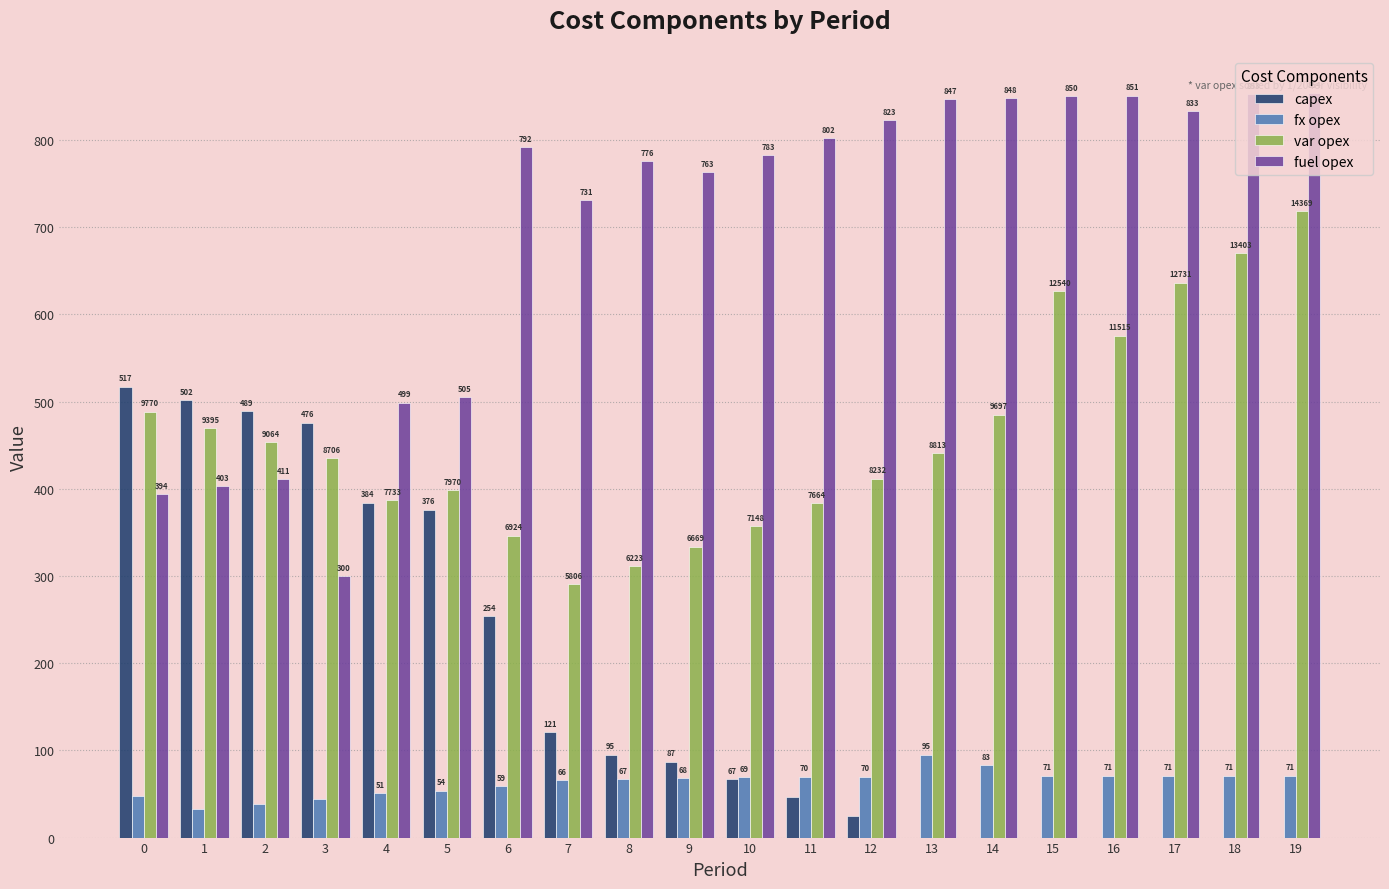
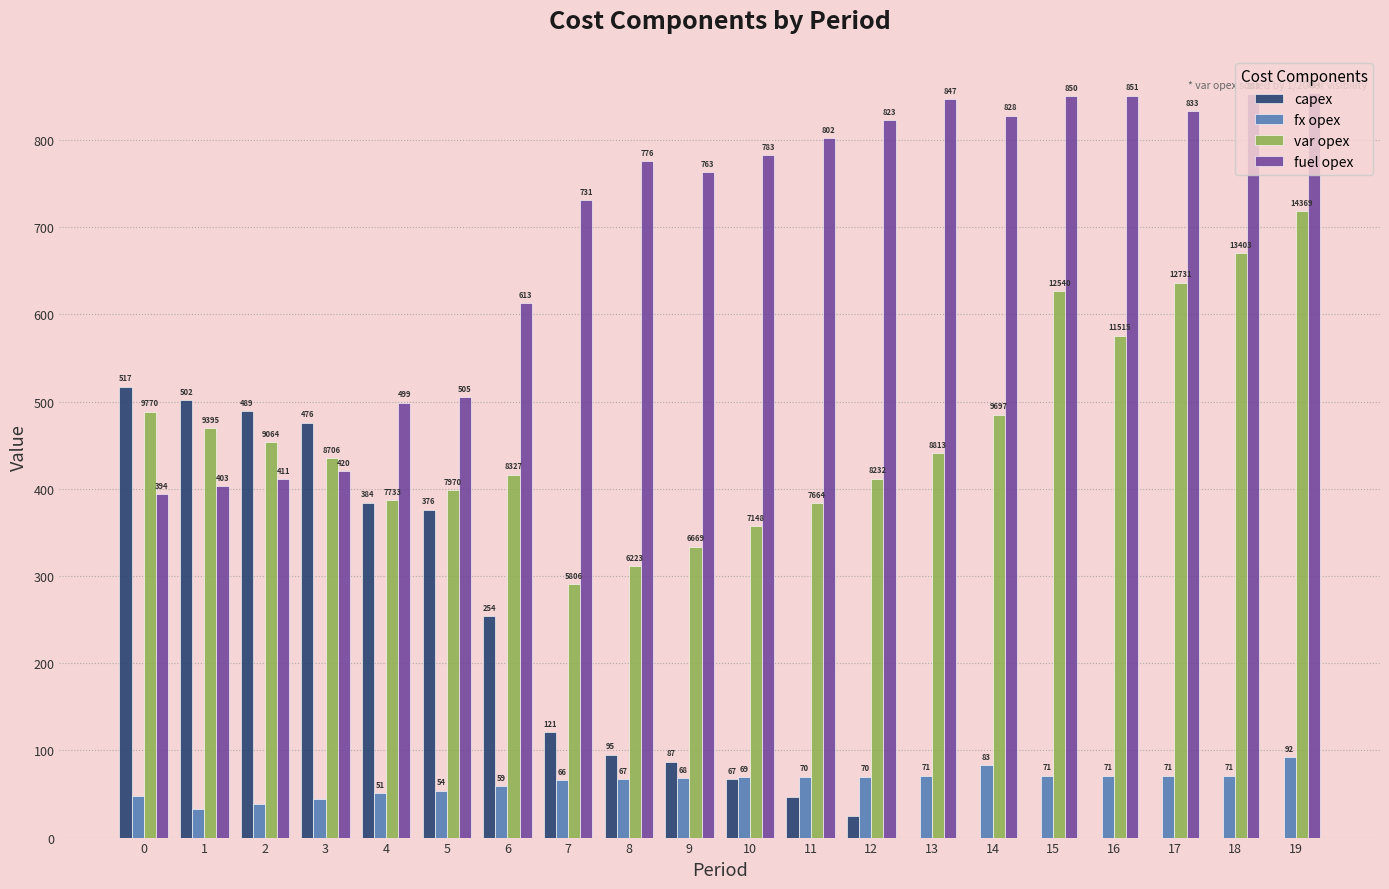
fuel opex, 3: 300 -> 420
var opex, 6: 6924 -> 8327
fuel opex, 6: 792 -> 613
fx opex, 13: 95 -> 71
fuel opex, 14: 848 -> 828
fx opex, 19: 71 -> 92
